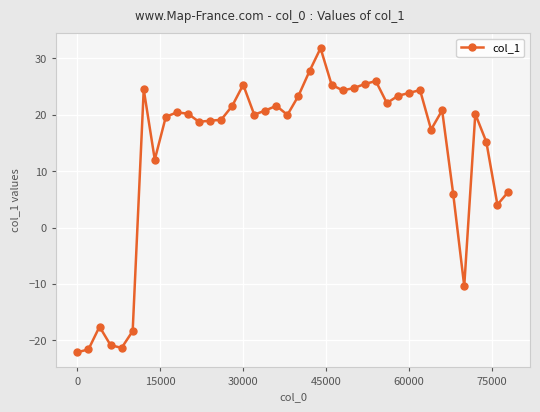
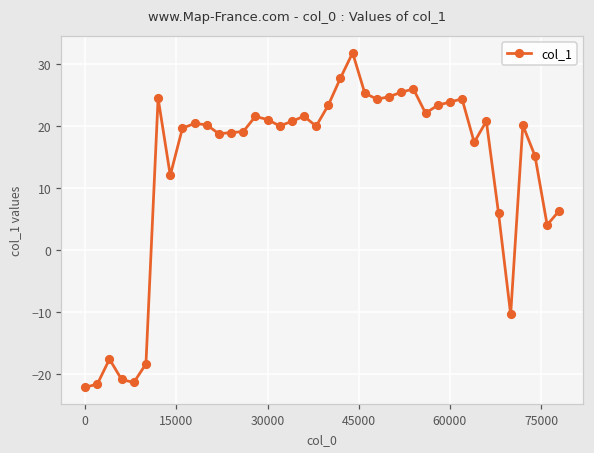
30000: 25 -> 21
